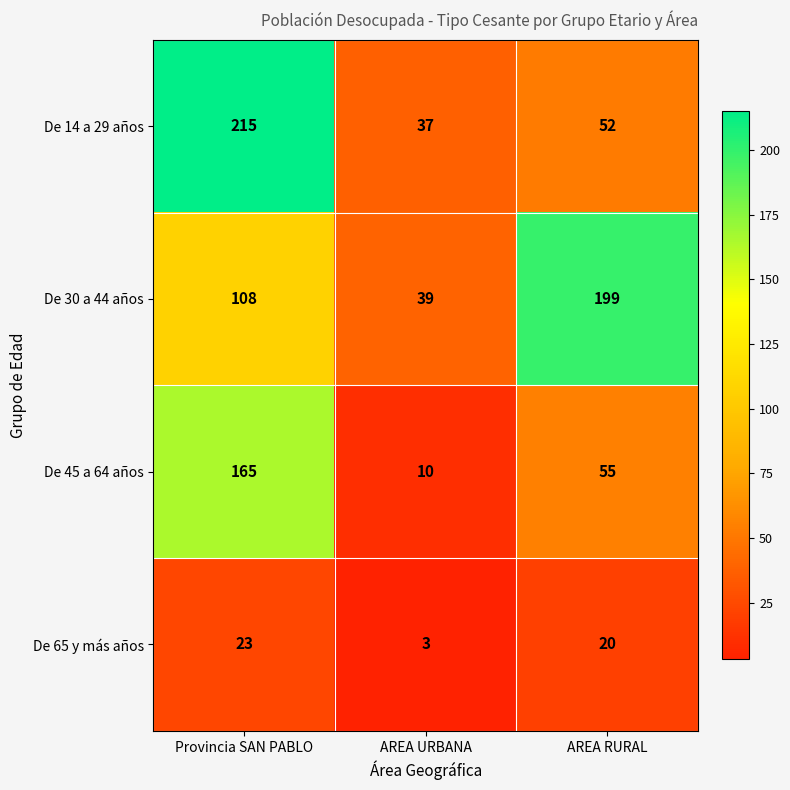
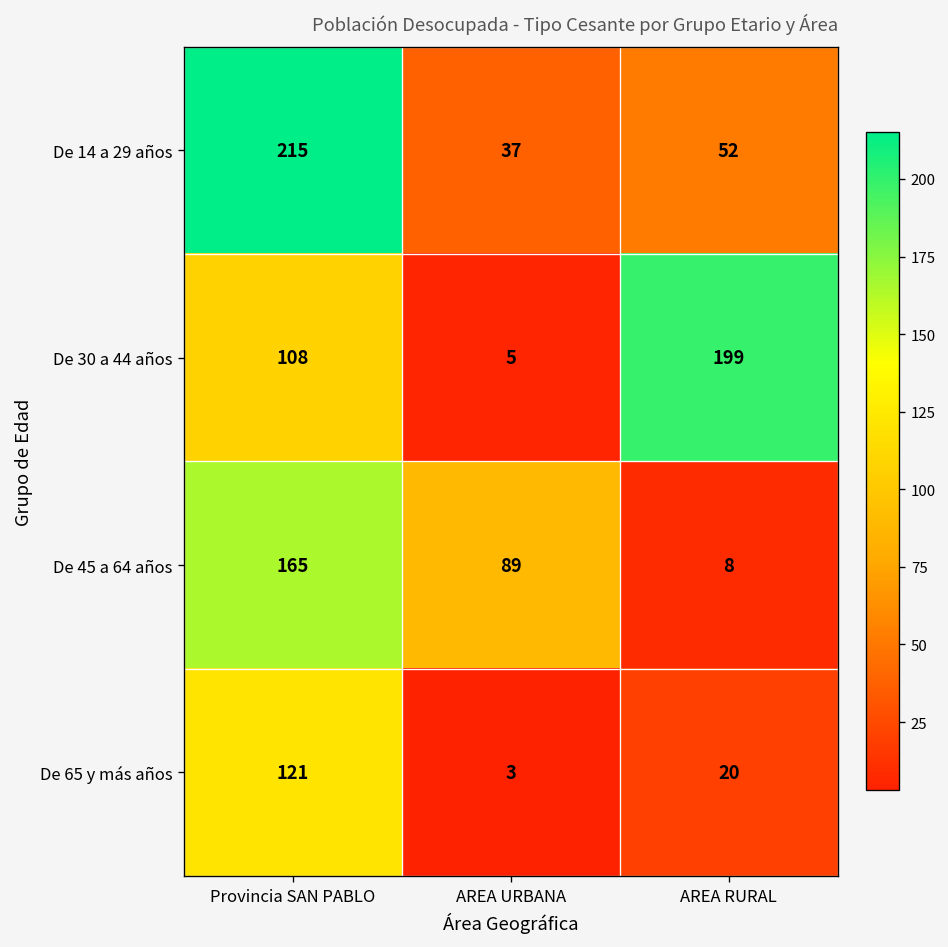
De 30 a 44 años, AREA URBANA: 39 -> 5
De 45 a 64 años, AREA URBANA: 10 -> 89
De 45 a 64 años, AREA RURAL: 55 -> 8
De 65 y más años, Provincia SAN PABLO: 23 -> 121
